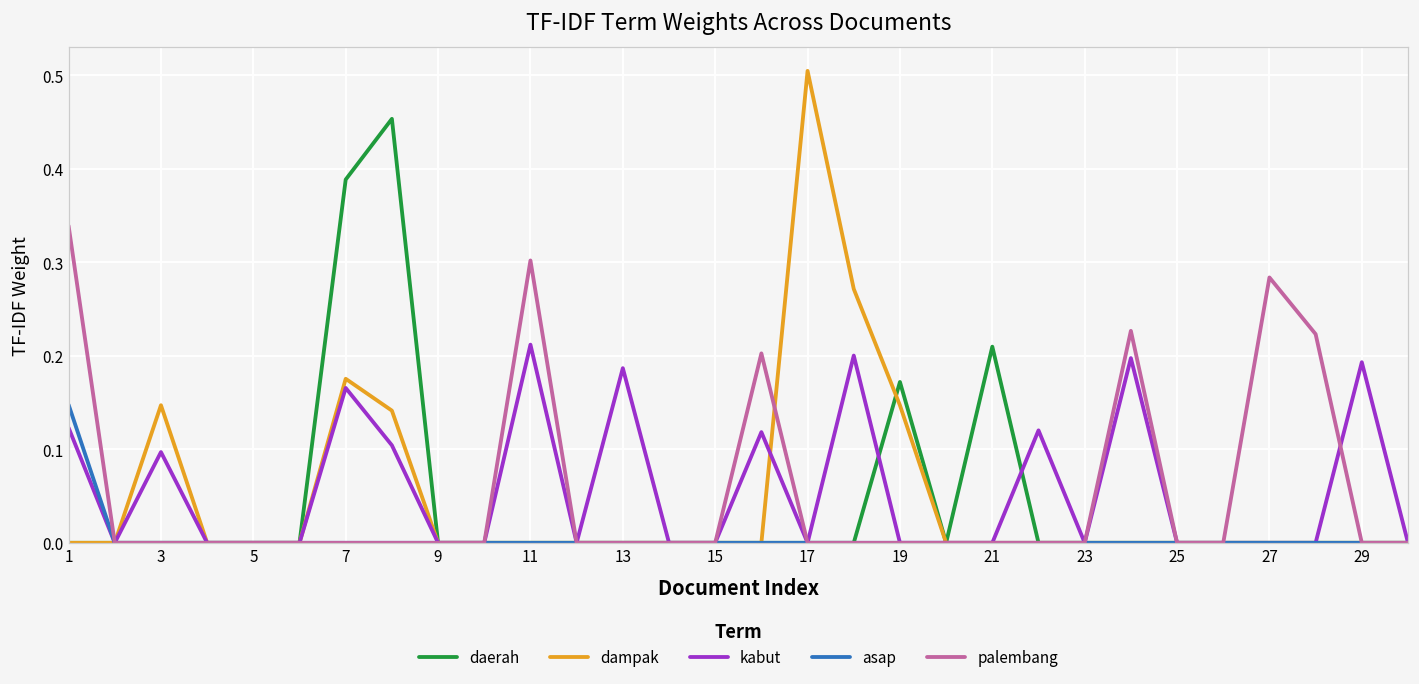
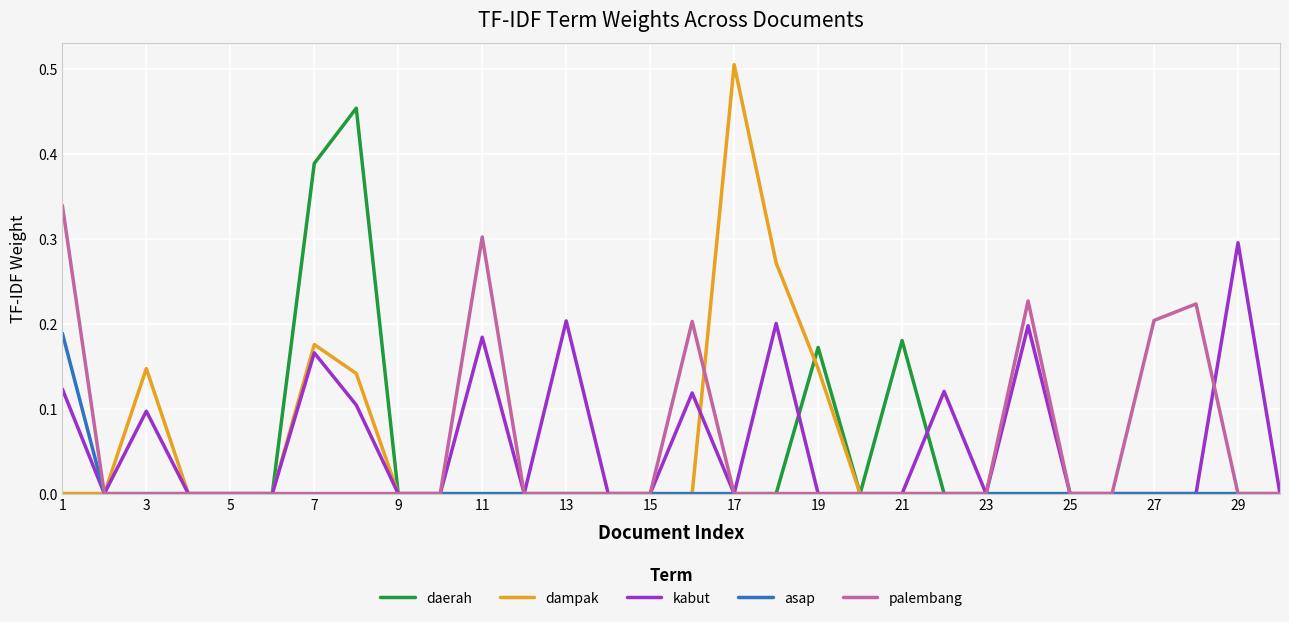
asap, 1: 0.15 -> 0.19
kabut, 11: 0.21 -> 0.18
kabut, 13: 0.19 -> 0.20
daerah, 21: 0.21 -> 0.18
palembang, 27: 0.28 -> 0.20
kabut, 29: 0.19 -> 0.30
